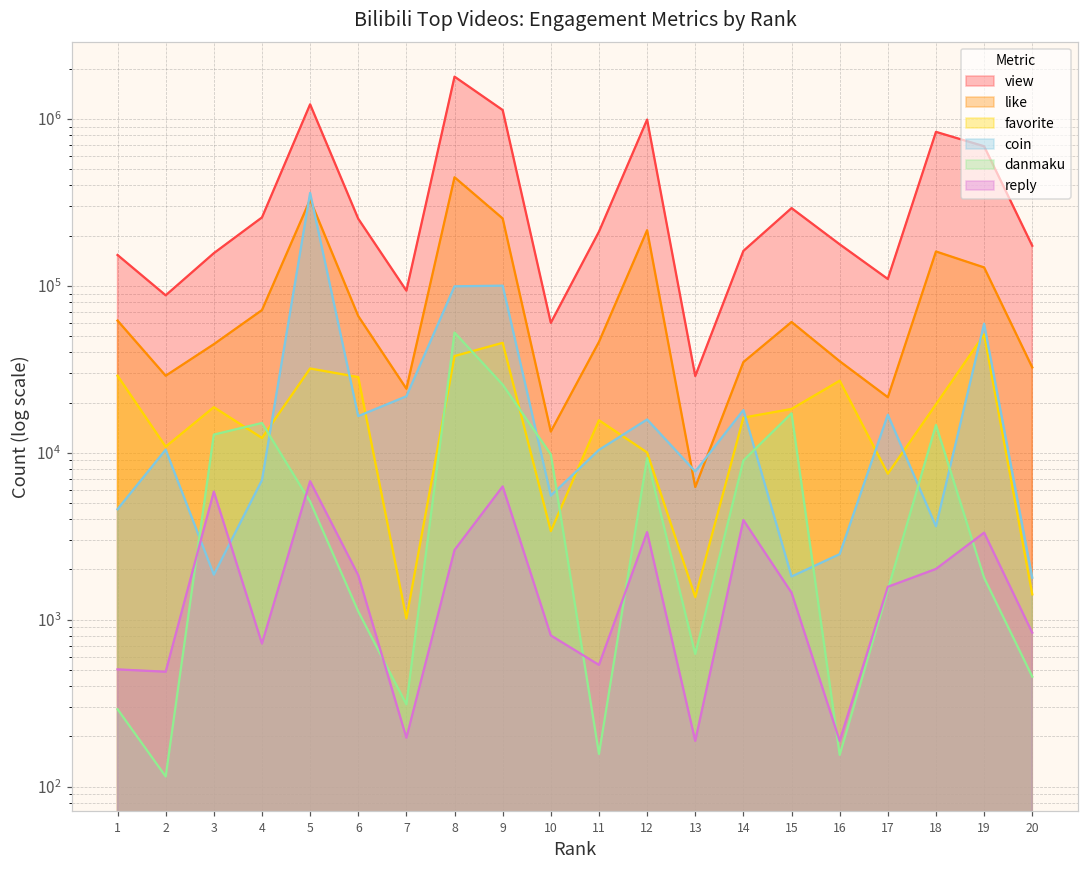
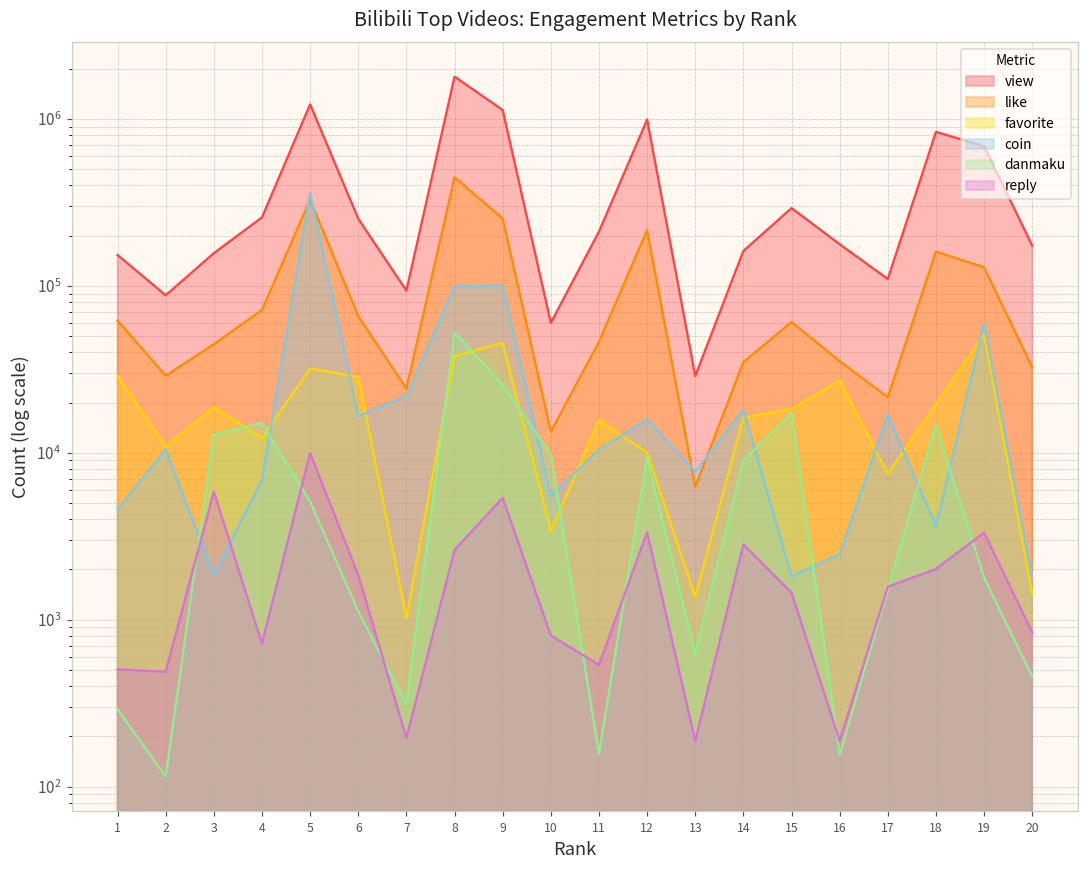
reply, 5: 7000 -> 10000
reply, 9: 6300 -> 5400
reply, 14: 4000 -> 2800
